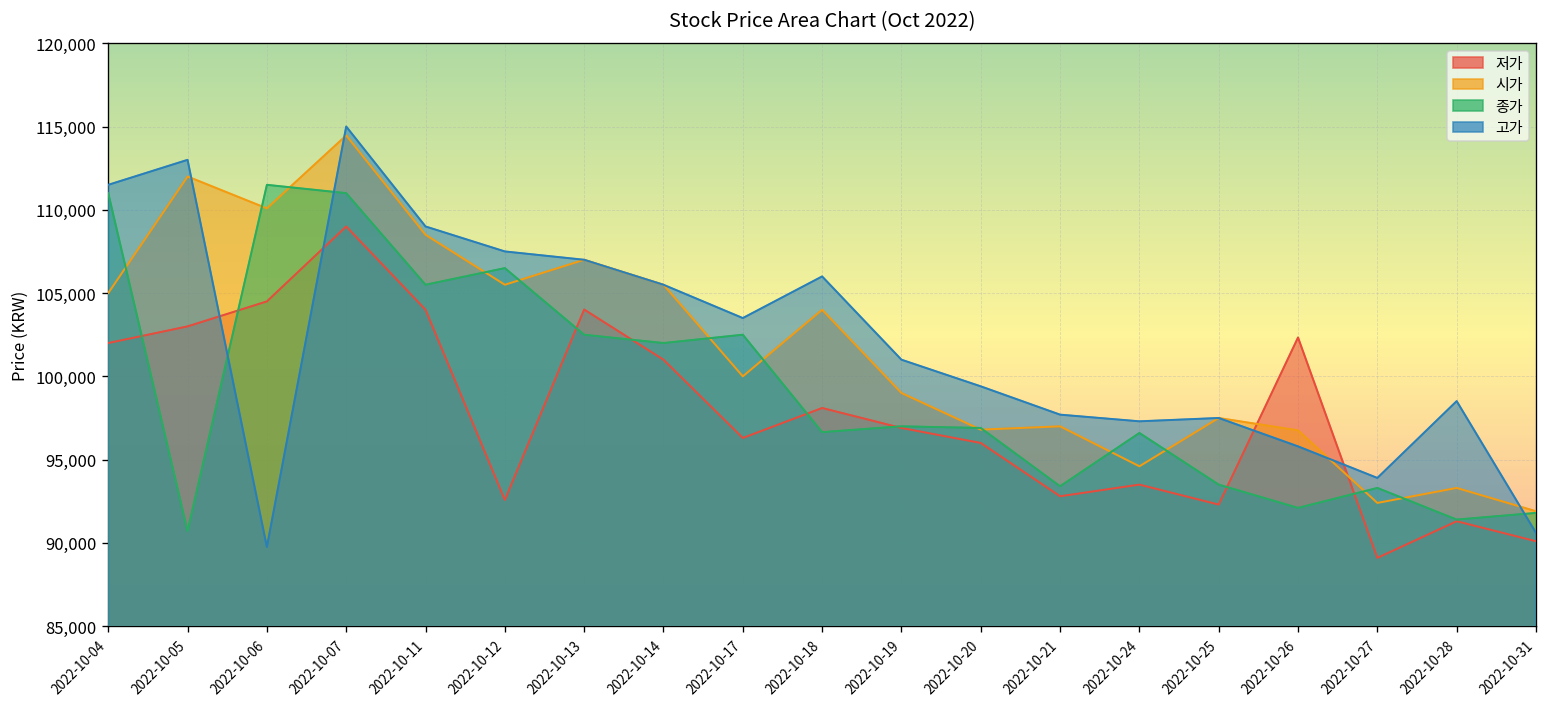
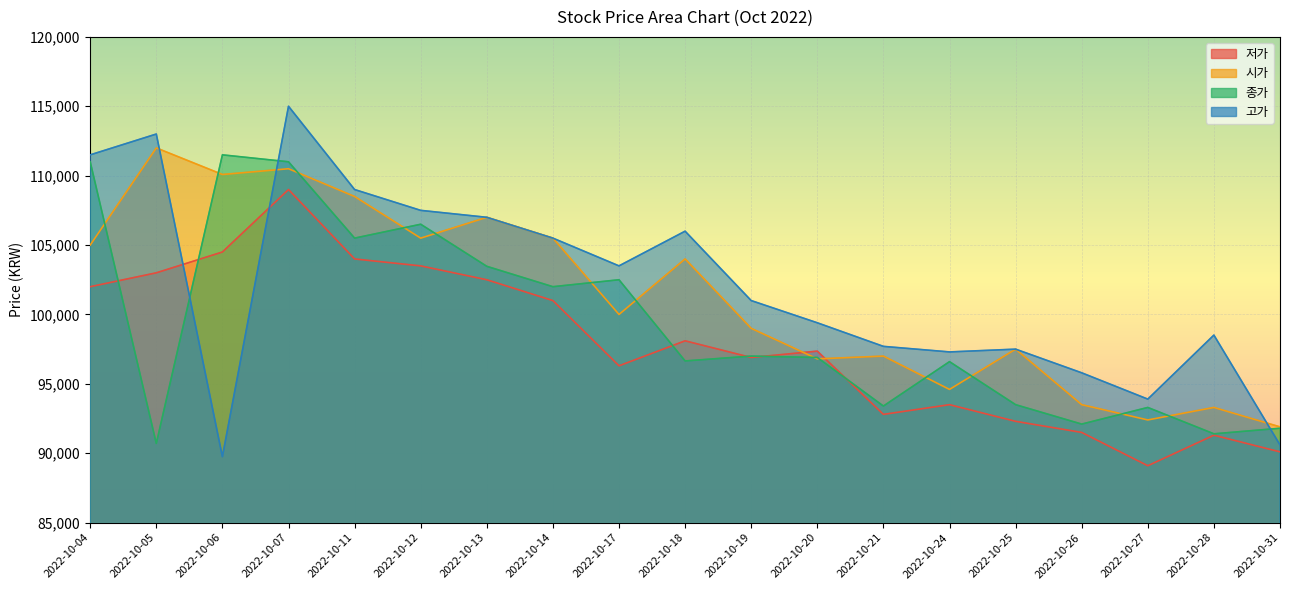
시가, 2022-10-07: 114,500 -> 110,500
저가, 2022-10-12: 92,600 -> 103,500
저가, 2022-10-13: 104,000 -> 102,500
종가, 2022-10-13: 102,500 -> 103,500
저가, 2022-10-20: 96,000 -> 97,400
저가, 2022-10-26: 102,300 -> 91,500
시가, 2022-10-26: 96,800 -> 93,500
